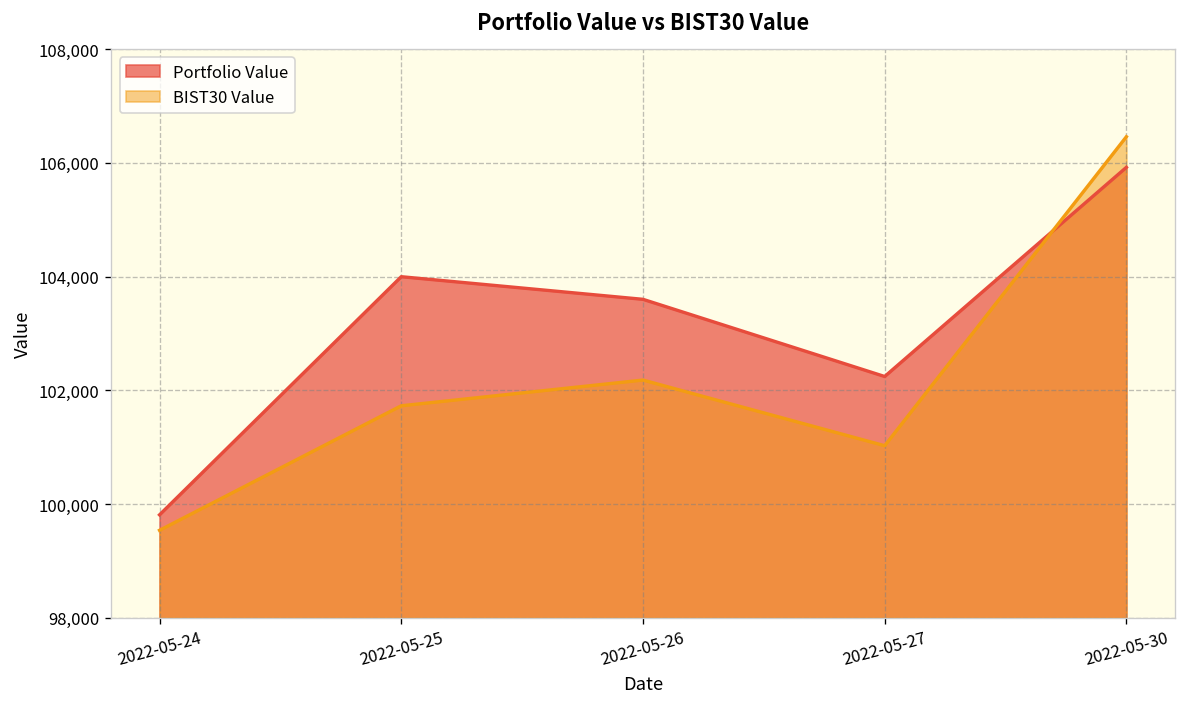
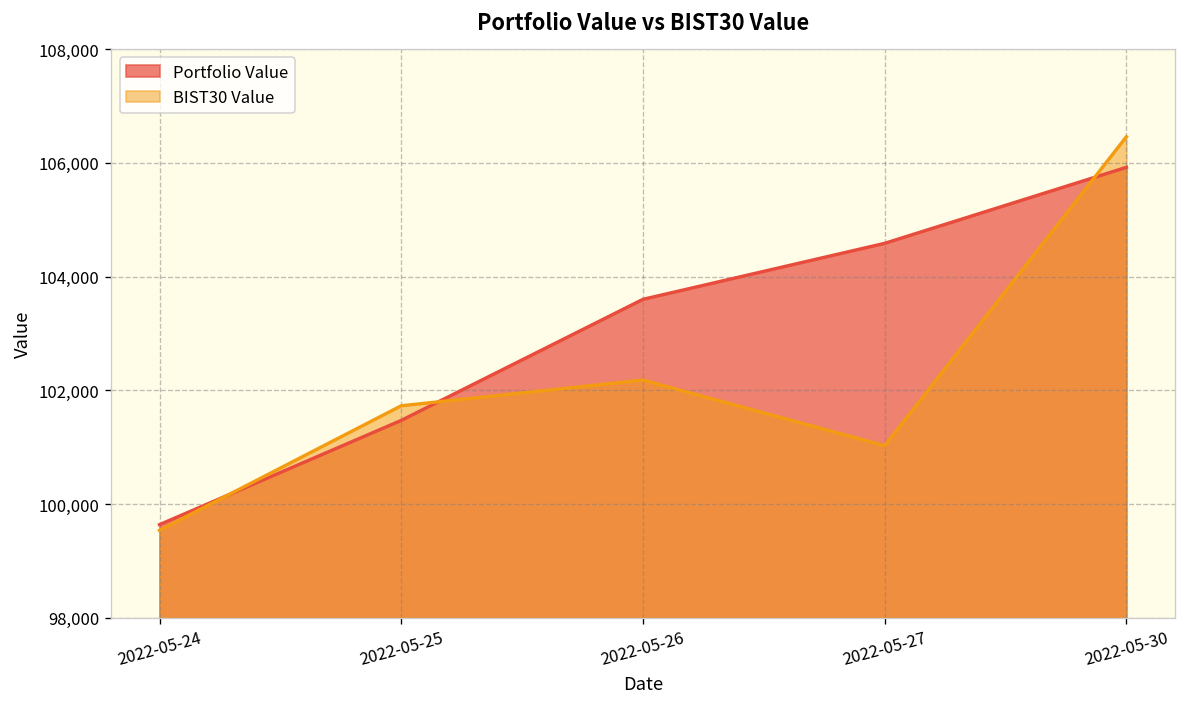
Portfolio Value, 2022-05-24: 99,800 -> 99,600
Portfolio Value, 2022-05-25: 104,000 -> 101,500
Portfolio Value, 2022-05-27: 102,200 -> 104,600
